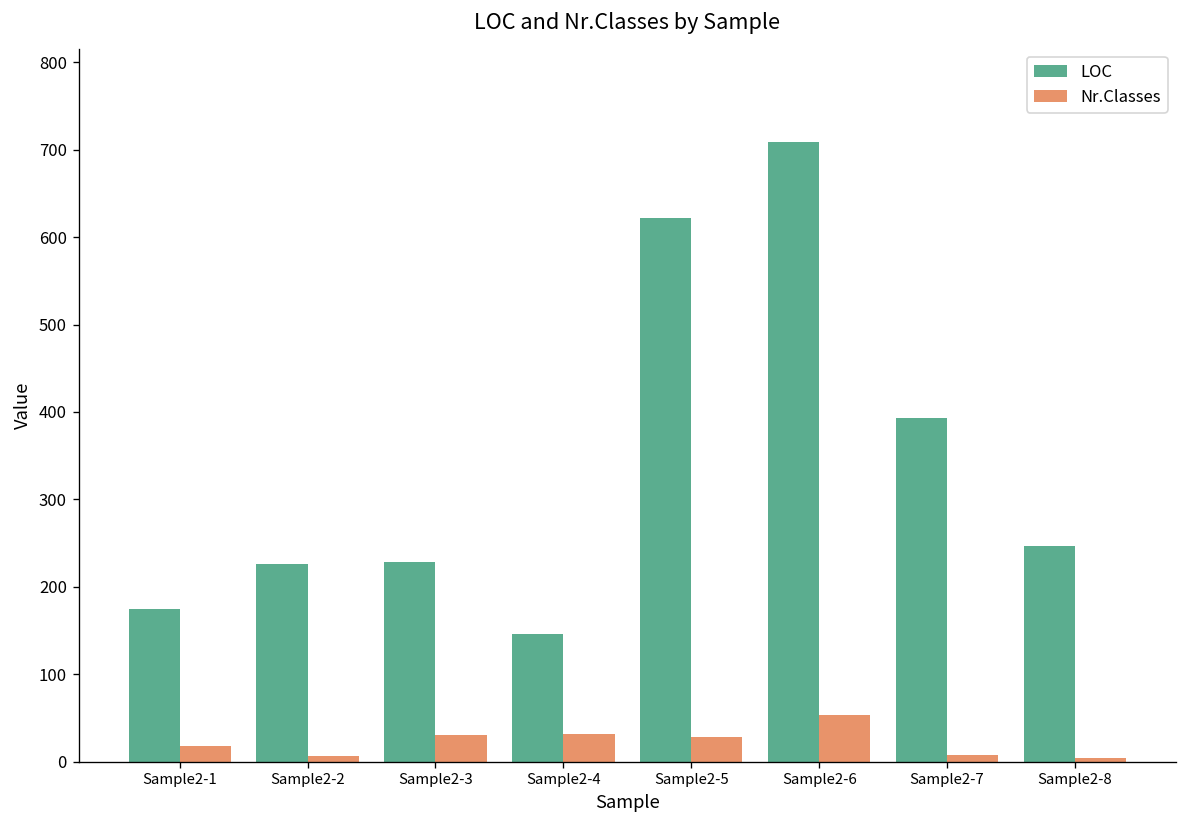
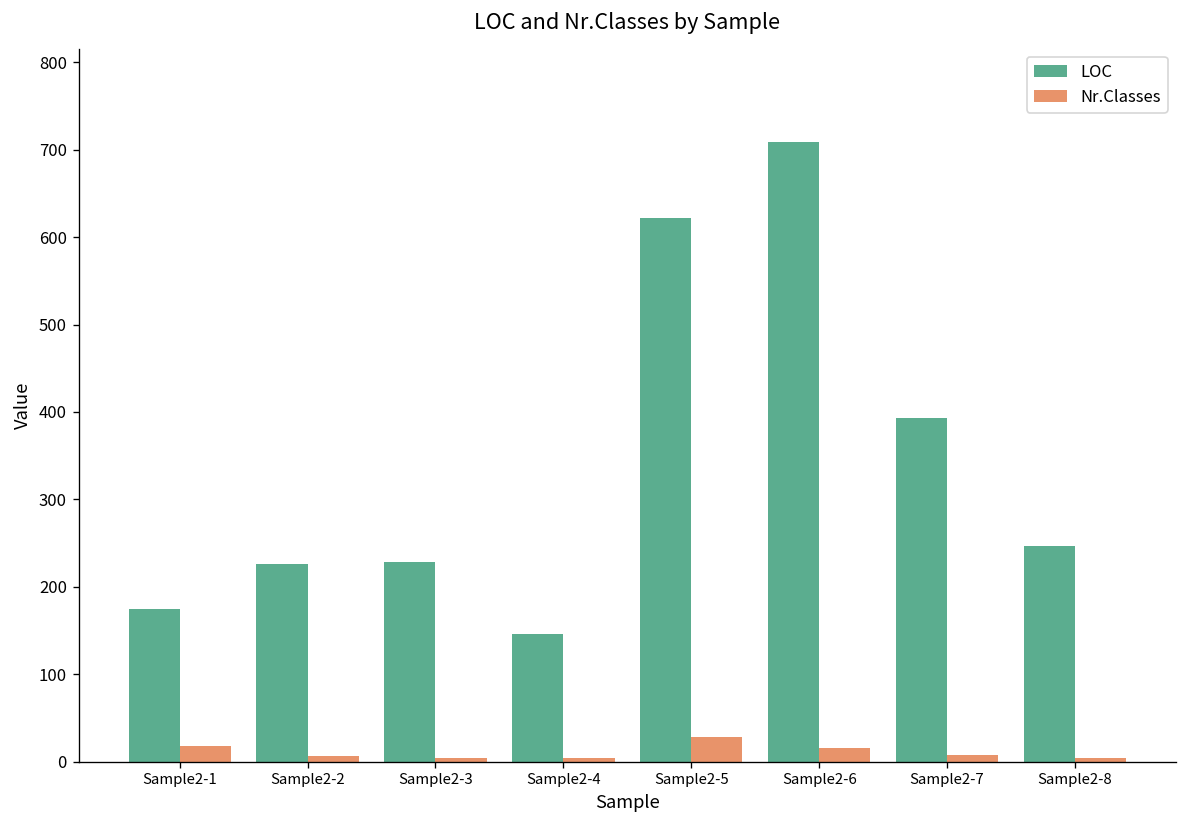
Nr.Classes, Sample2-3: 30 -> 0
Nr.Classes, Sample2-4: 30 -> 0
Nr.Classes, Sample2-6: 50 -> 20
